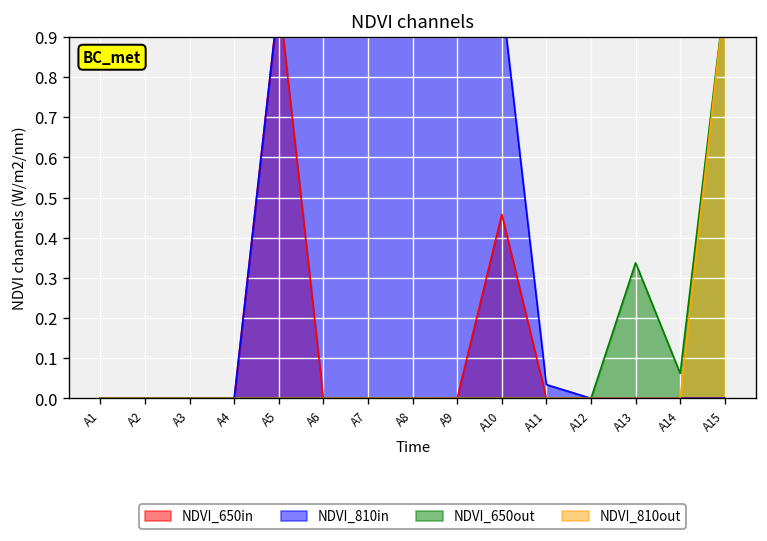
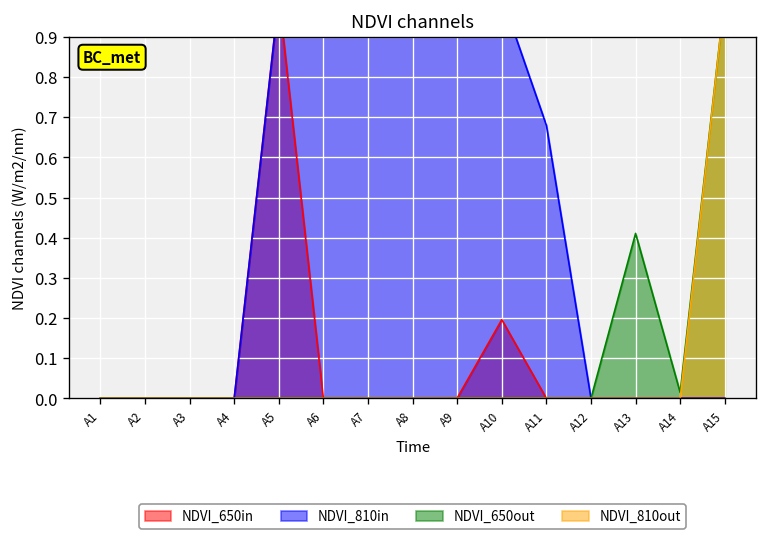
NDVI_650in, A10: 0.46 -> 0.20
NDVI_810in, A11: 0.03 -> 0.68
NDVI_650out, A13: 0.34 -> 0.41
NDVI_650out, A14: 0.06 -> 0.01
